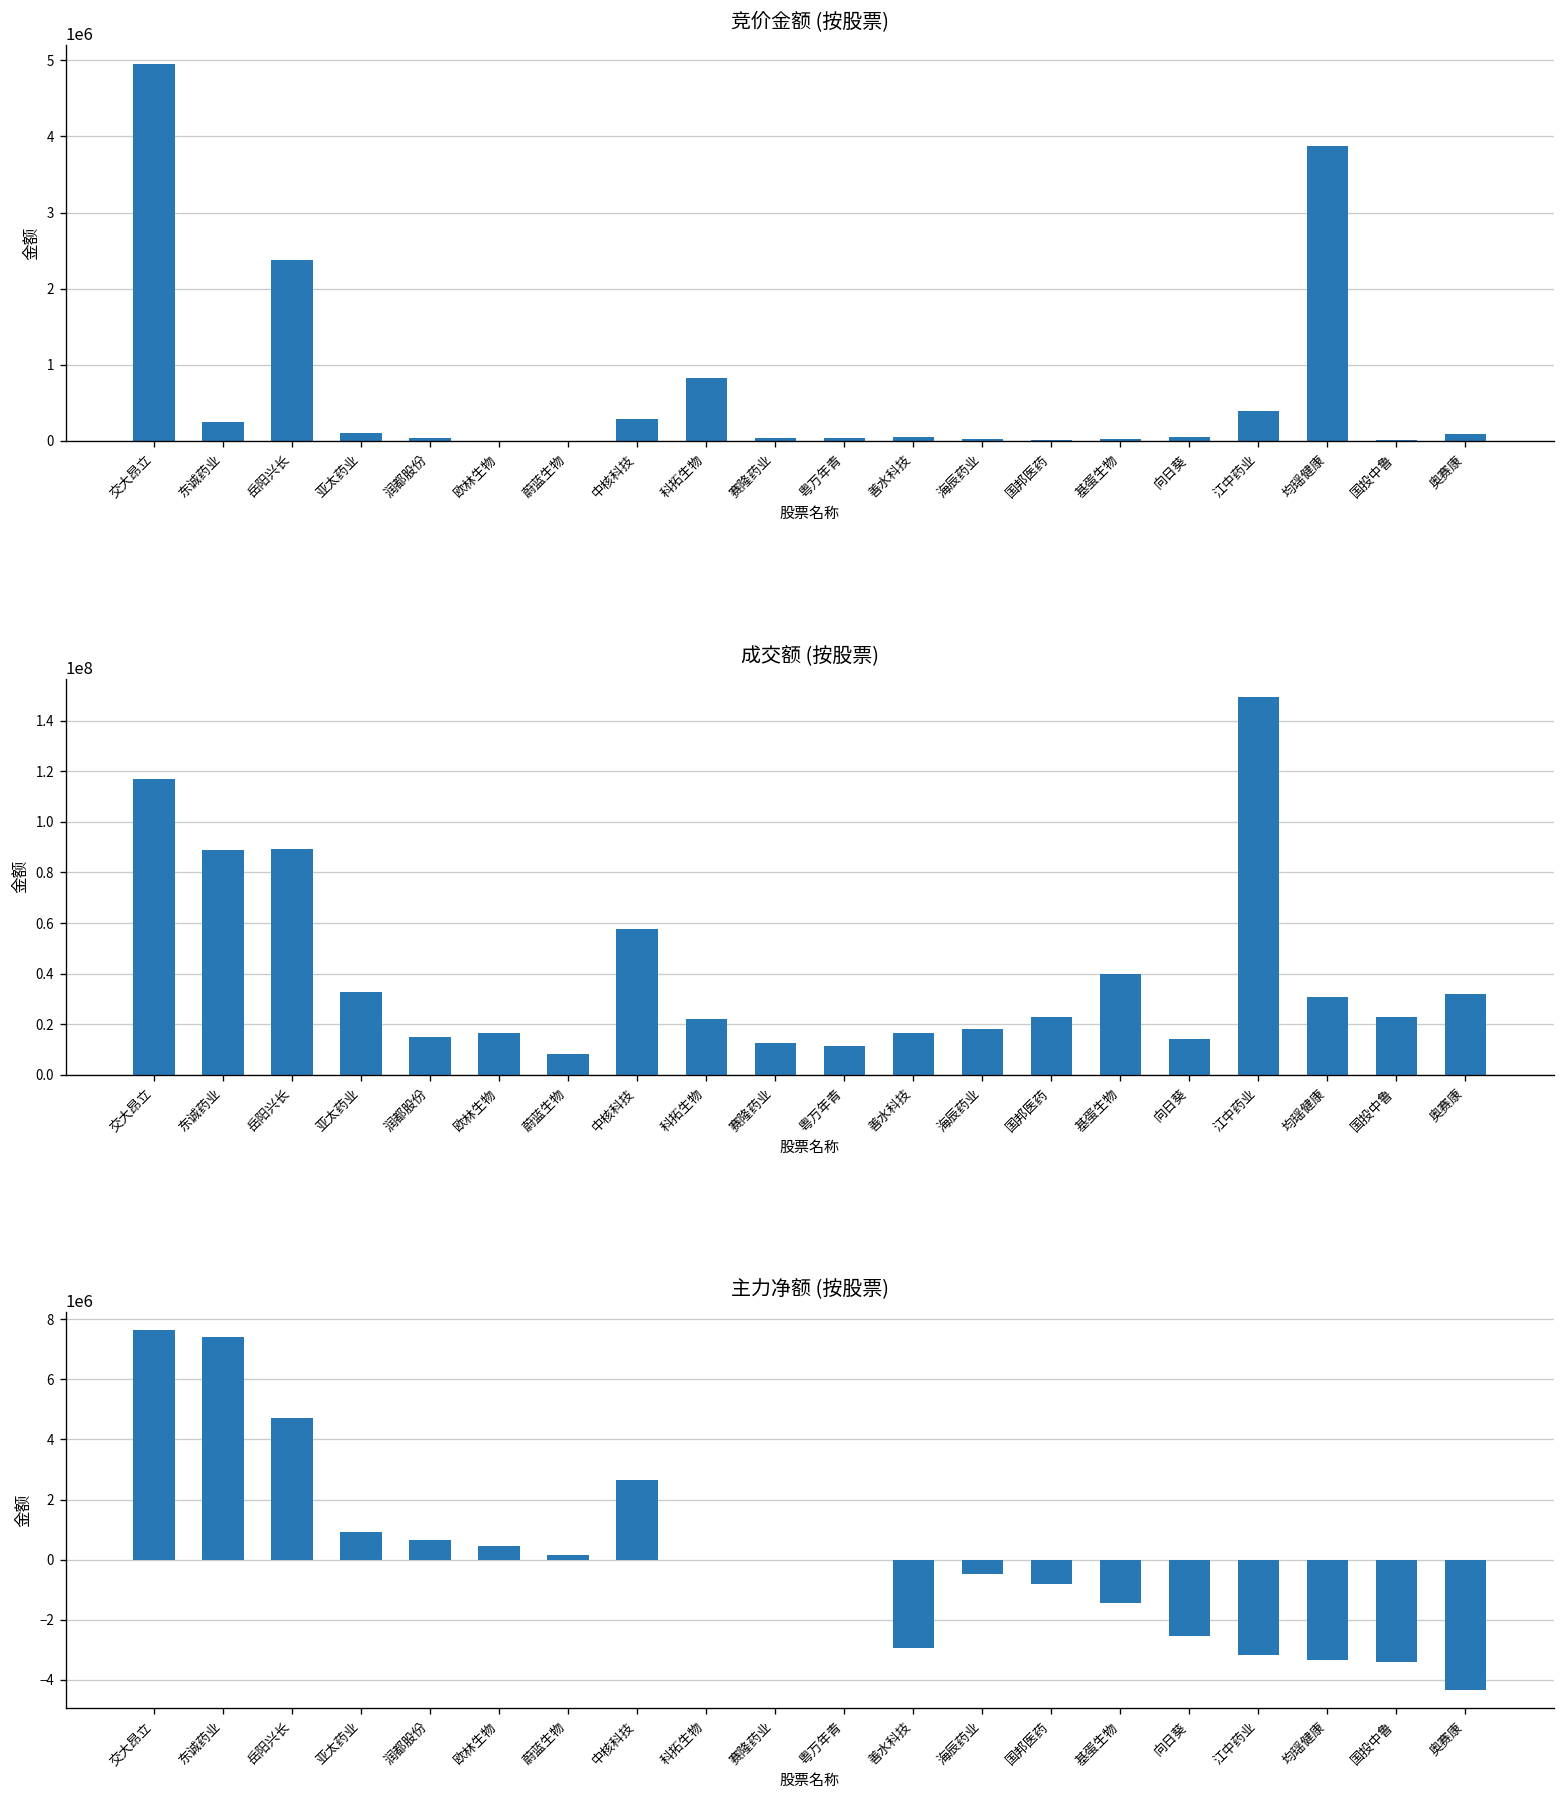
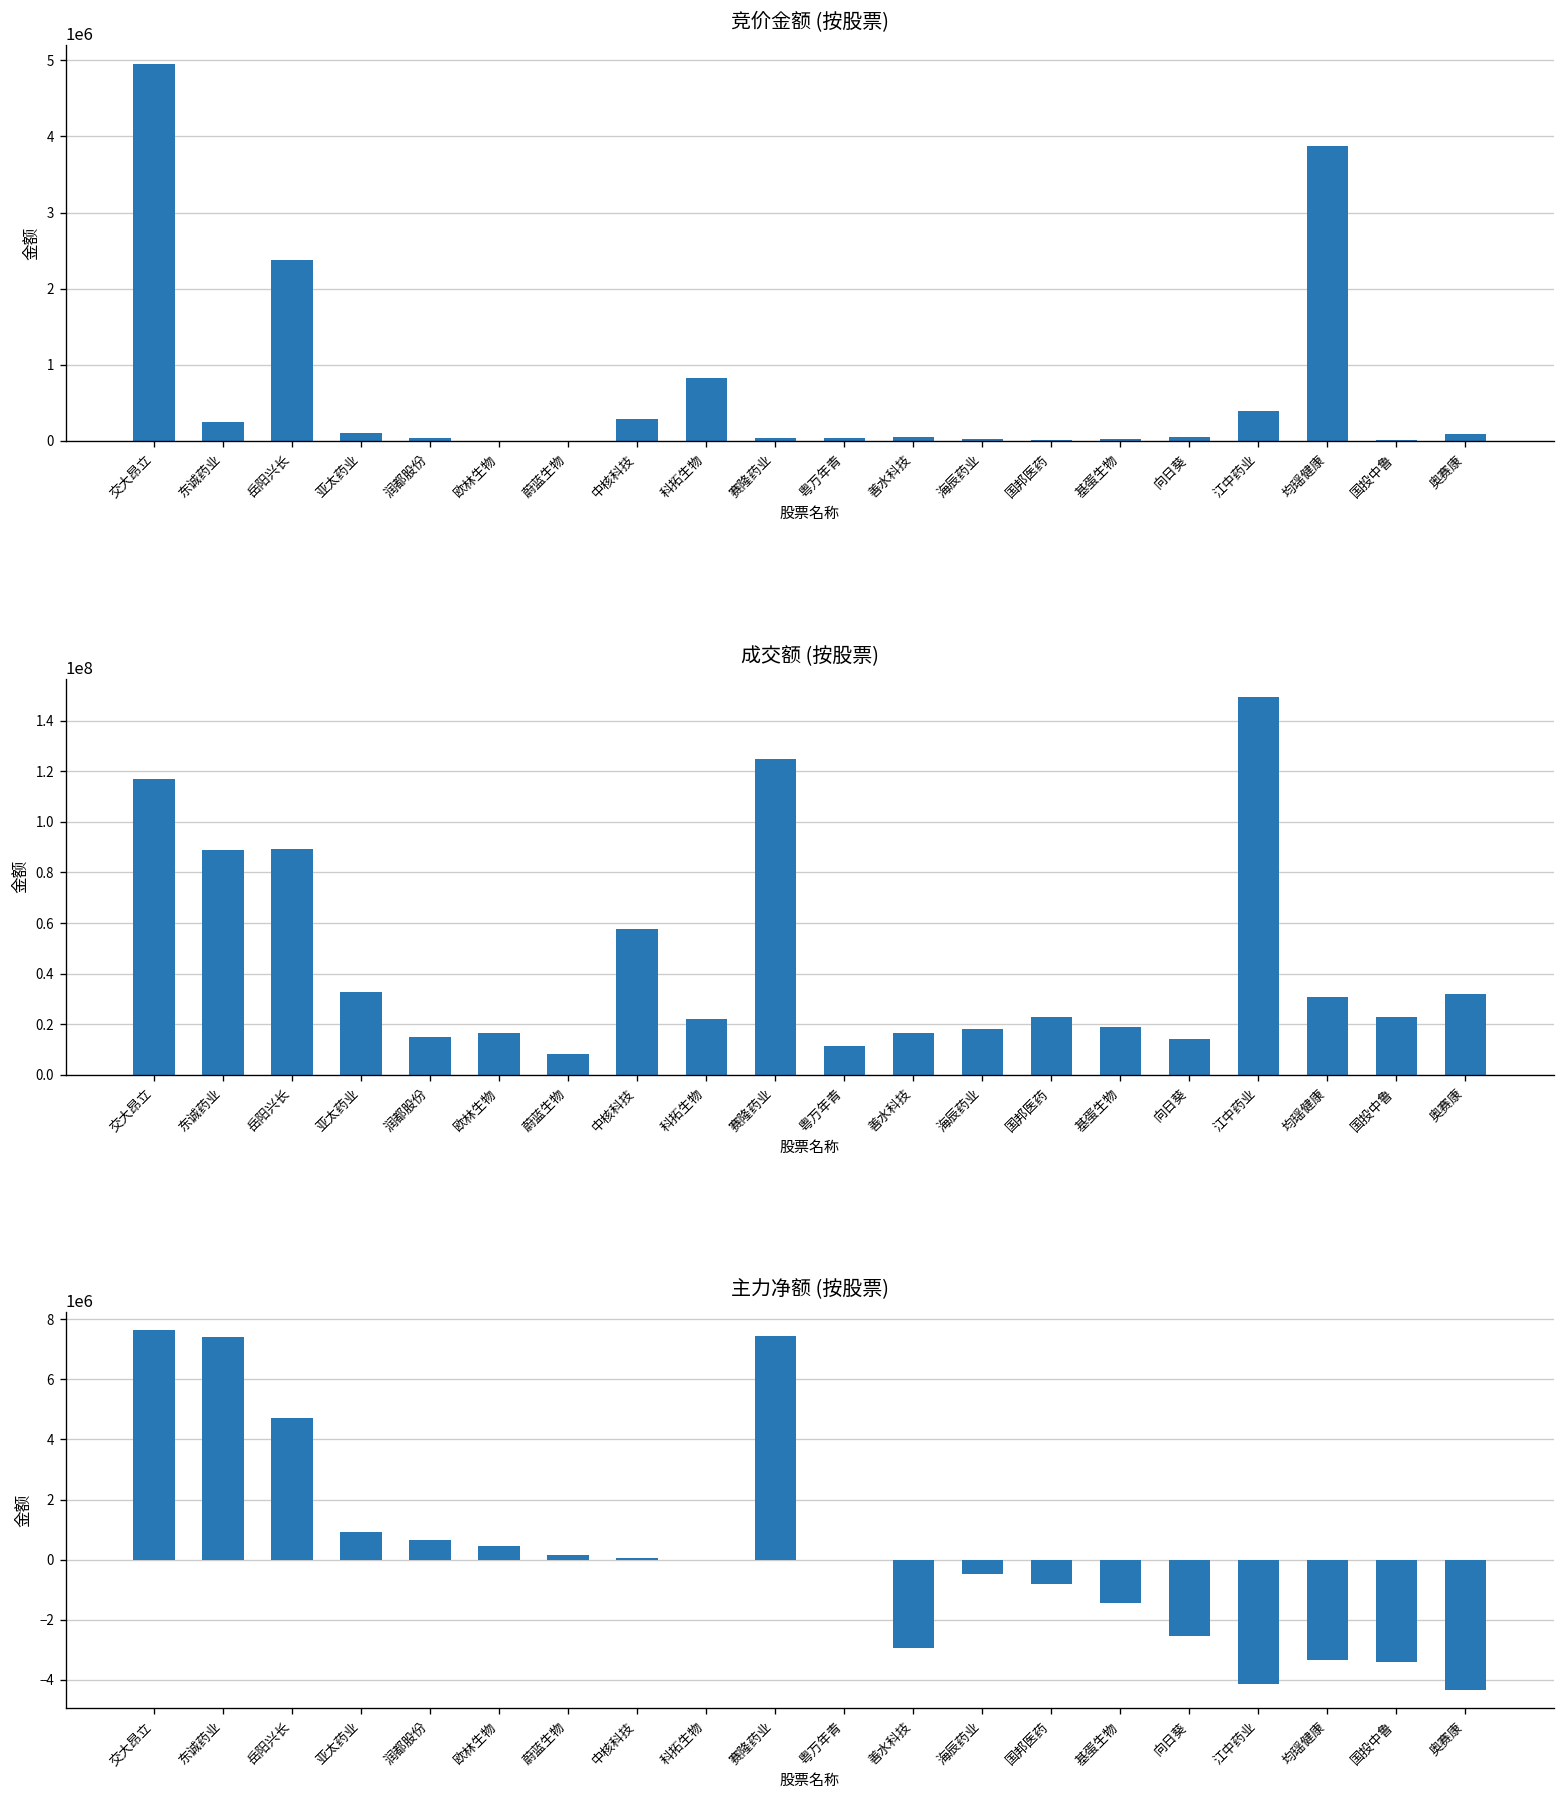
成交额 (按股票), 赛隆药业: 12000000 -> 125000000
成交额 (按股票), 基蛋生物: 40000000 -> 19000000
主力净额 (按股票), 中核科技: 2700000 -> 0
主力净额 (按股票), 赛隆药业: 0 -> 7400000
主力净额 (按股票), 江中药业: -3200000 -> -4100000
